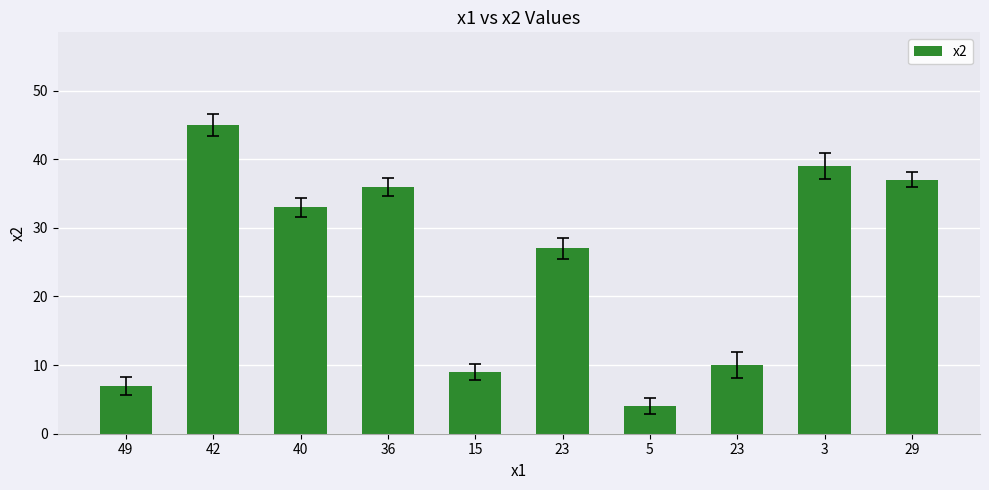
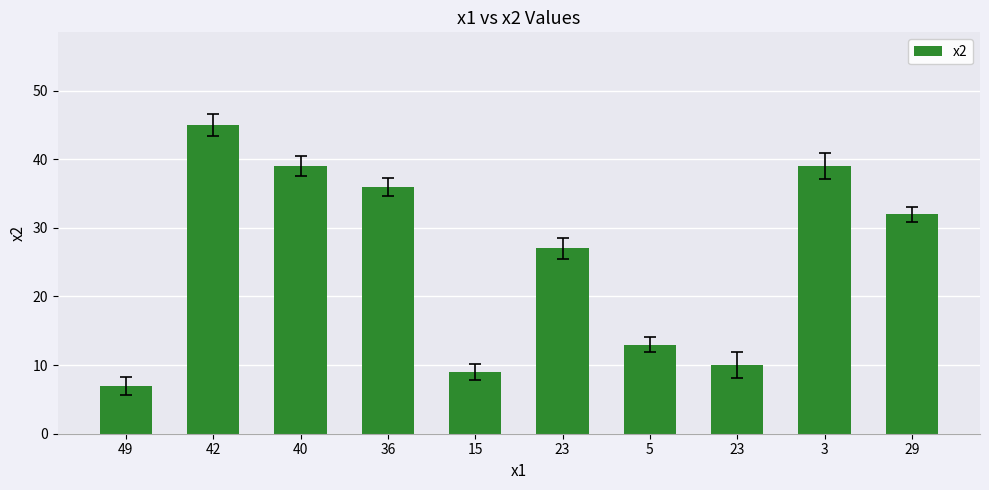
x2, 40: 33 -> 39
x2, 5: 4 -> 13
x2, 29: 37 -> 32
